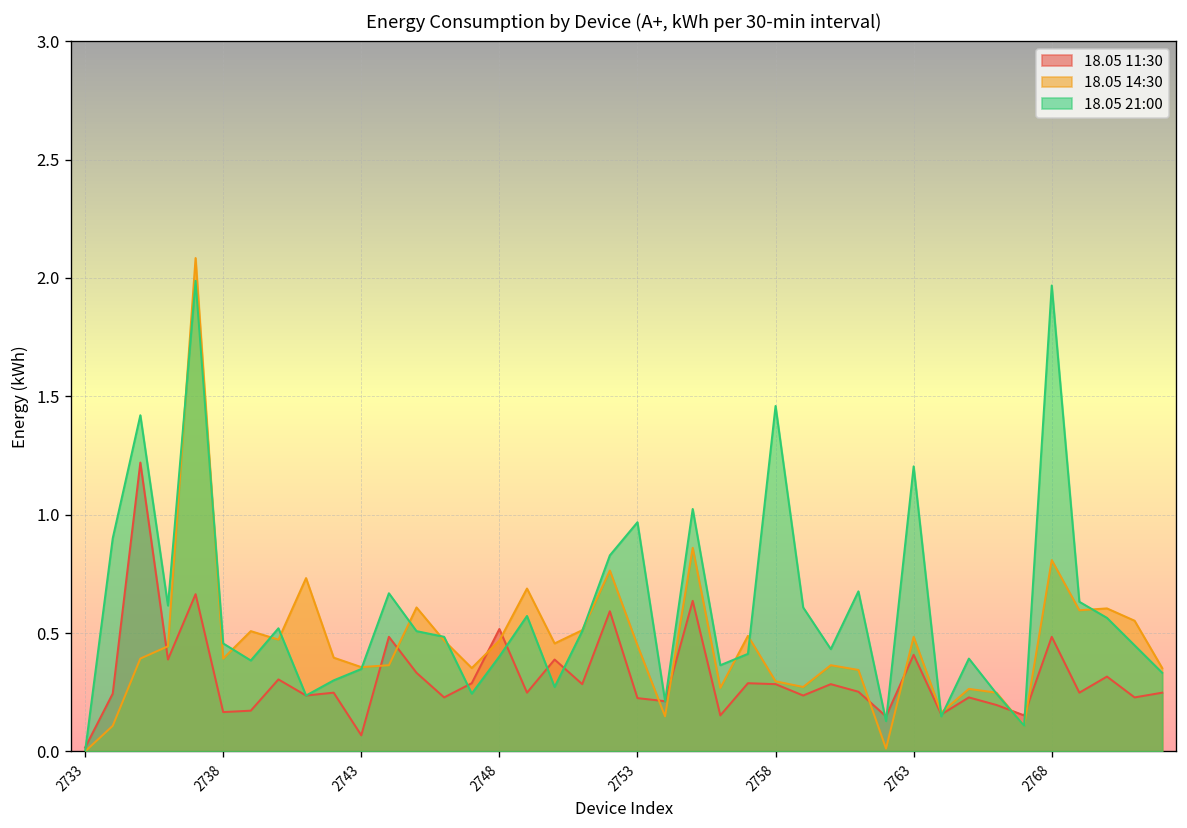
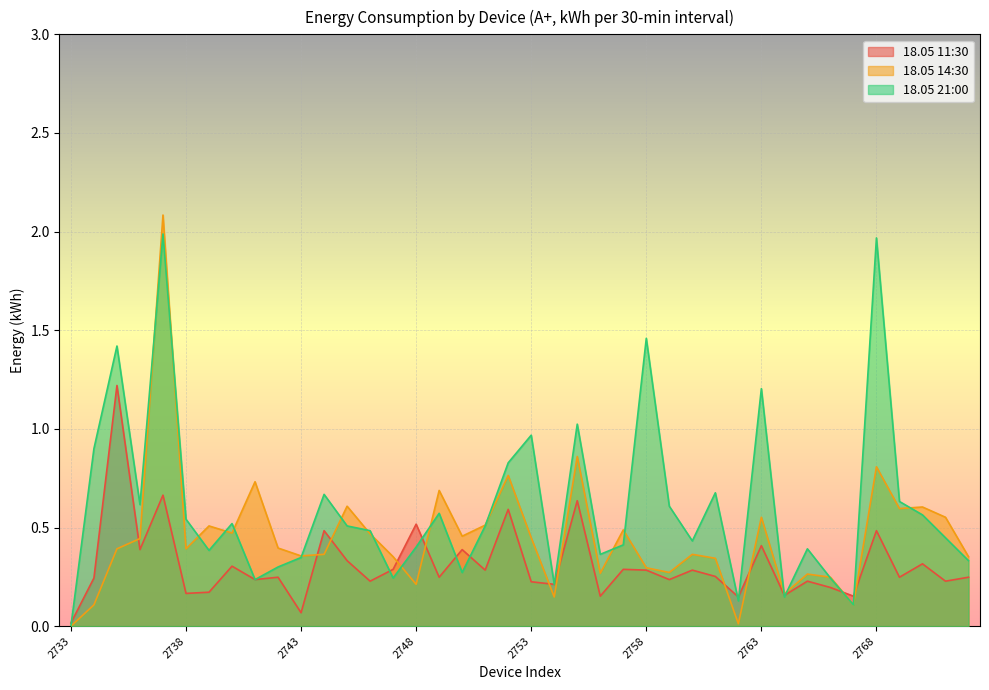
18.05 21:00, 2738: 0.46 -> 0.54
18.05 14:30, 2748: 0.47 -> 0.21
18.05 14:30, 2763: 0.48 -> 0.55
